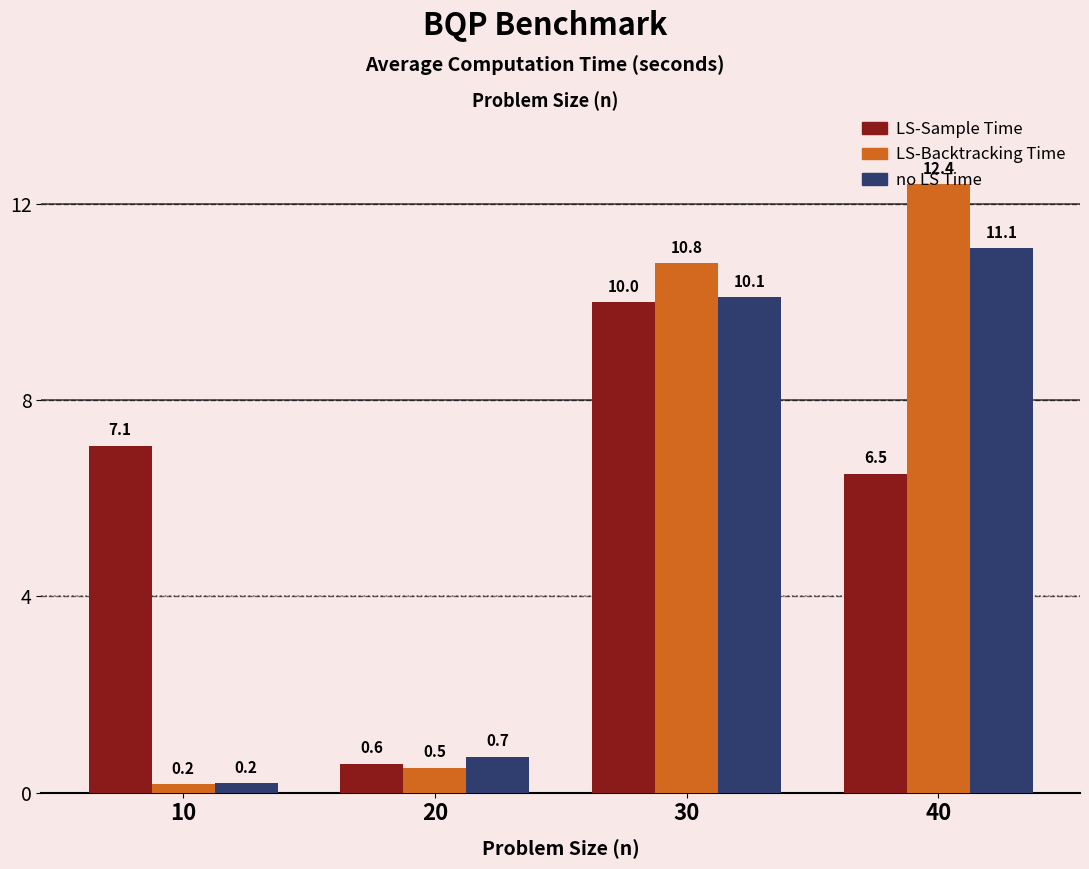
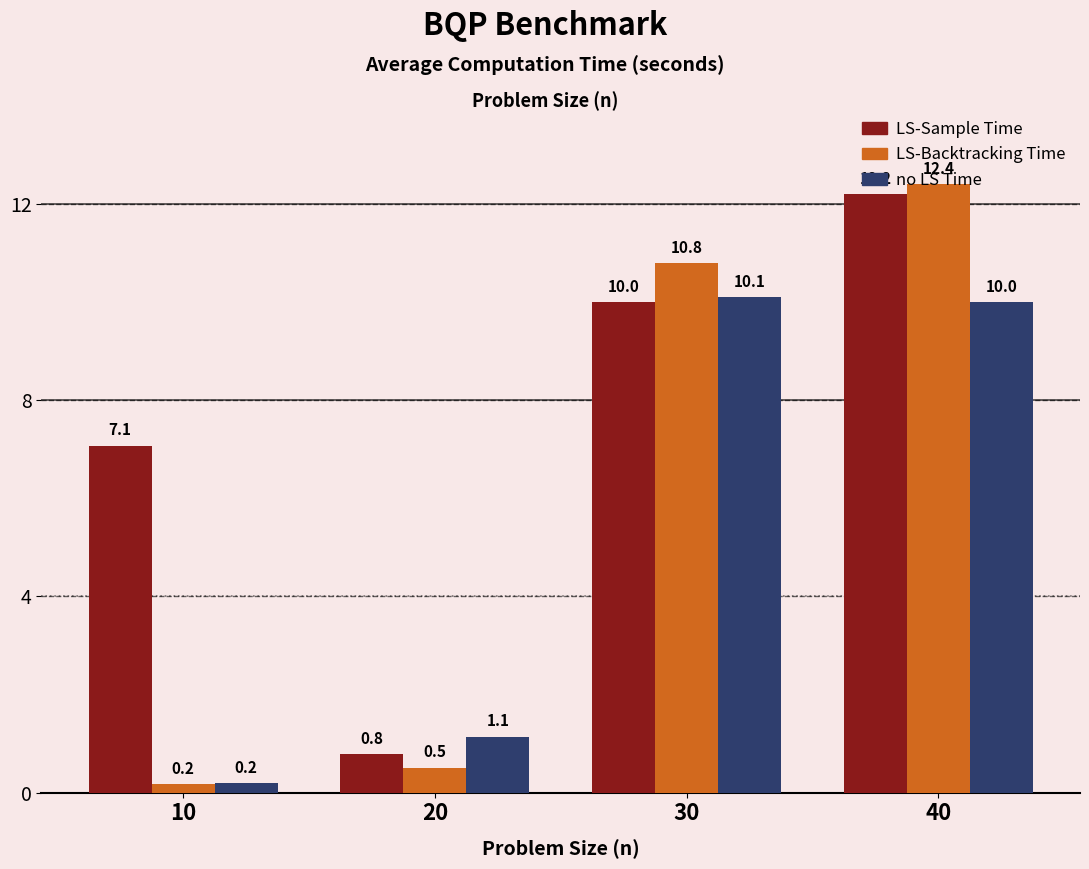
LS-Sample Time, 20: 0.6 -> 0.8
no LS Time, 20: 0.7 -> 1.1
LS-Sample Time, 40: 6.5 -> 12.2
no LS Time, 40: 11.1 -> 10.0
